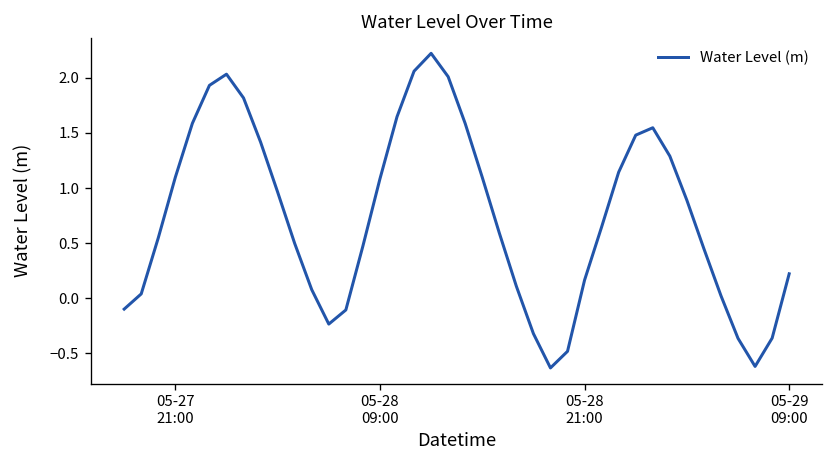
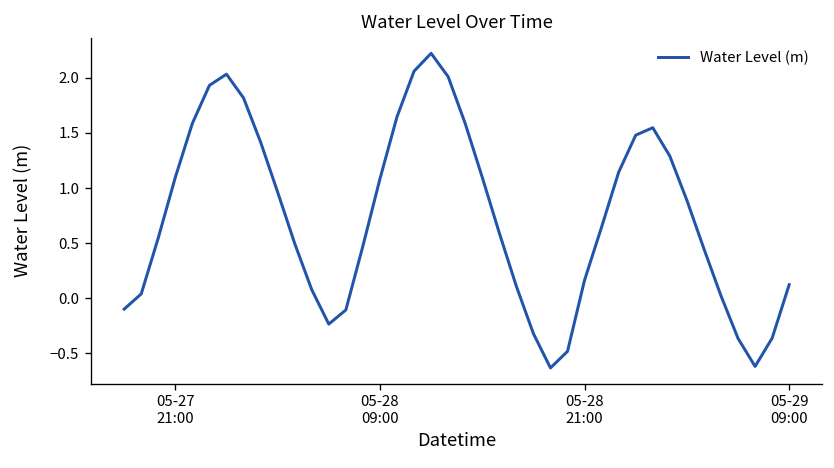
05-29 09:00: 0.2 -> 0.1
